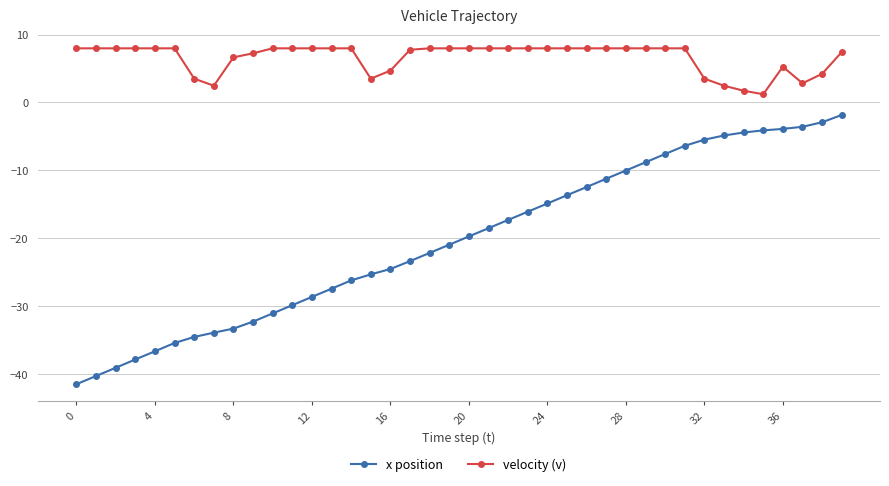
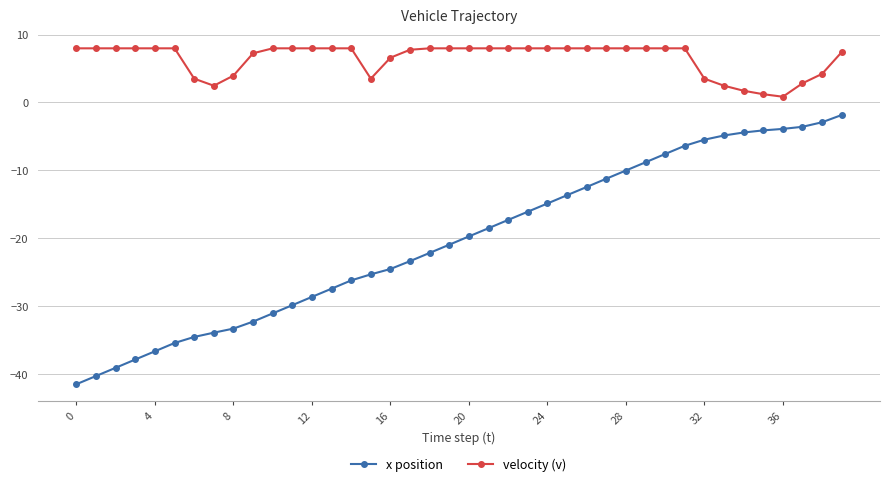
velocity (v), 8: 7 -> 4
velocity (v), 16: 5 -> 7
velocity (v), 36: 5 -> 1
